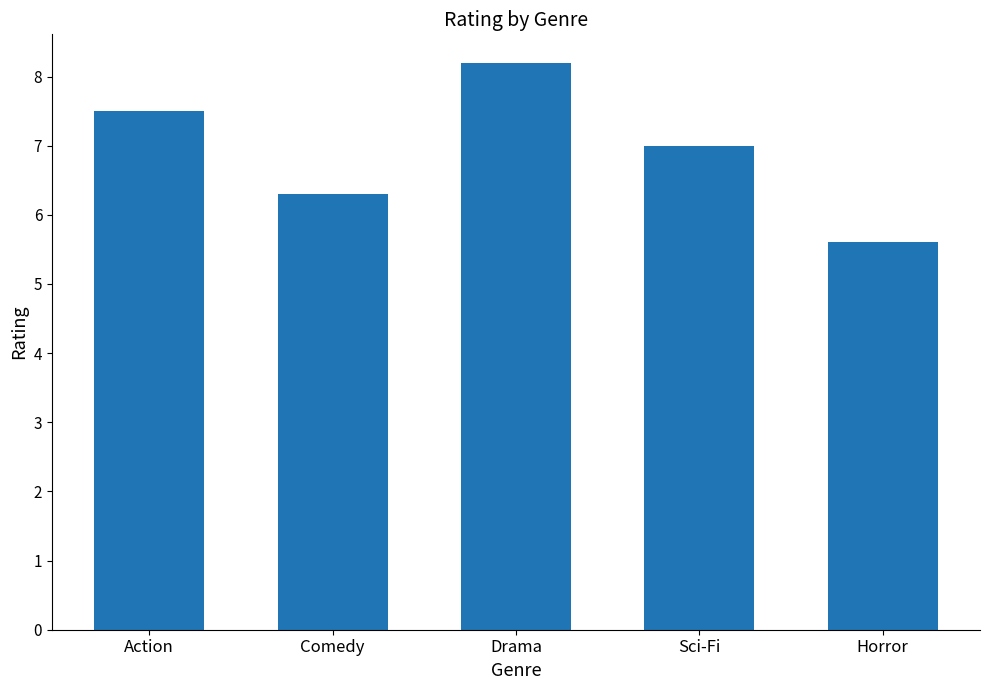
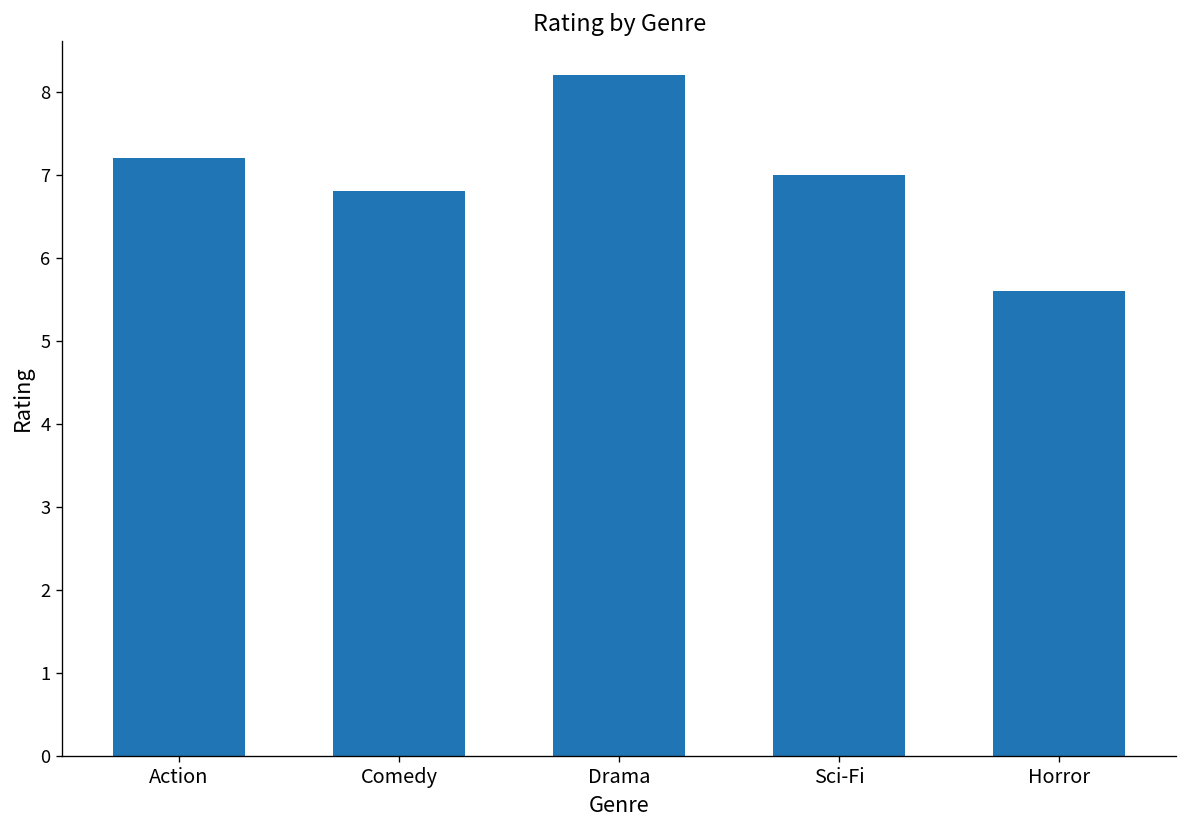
Action: 7.5 -> 7.2
Comedy: 6.3 -> 6.8
